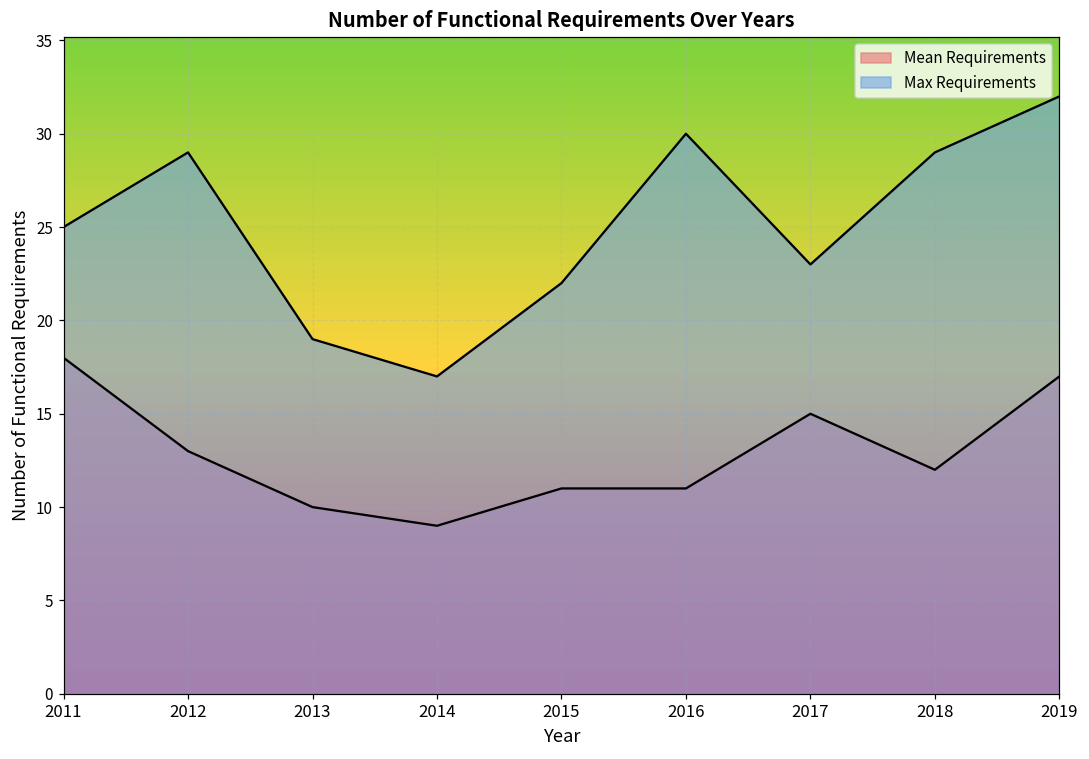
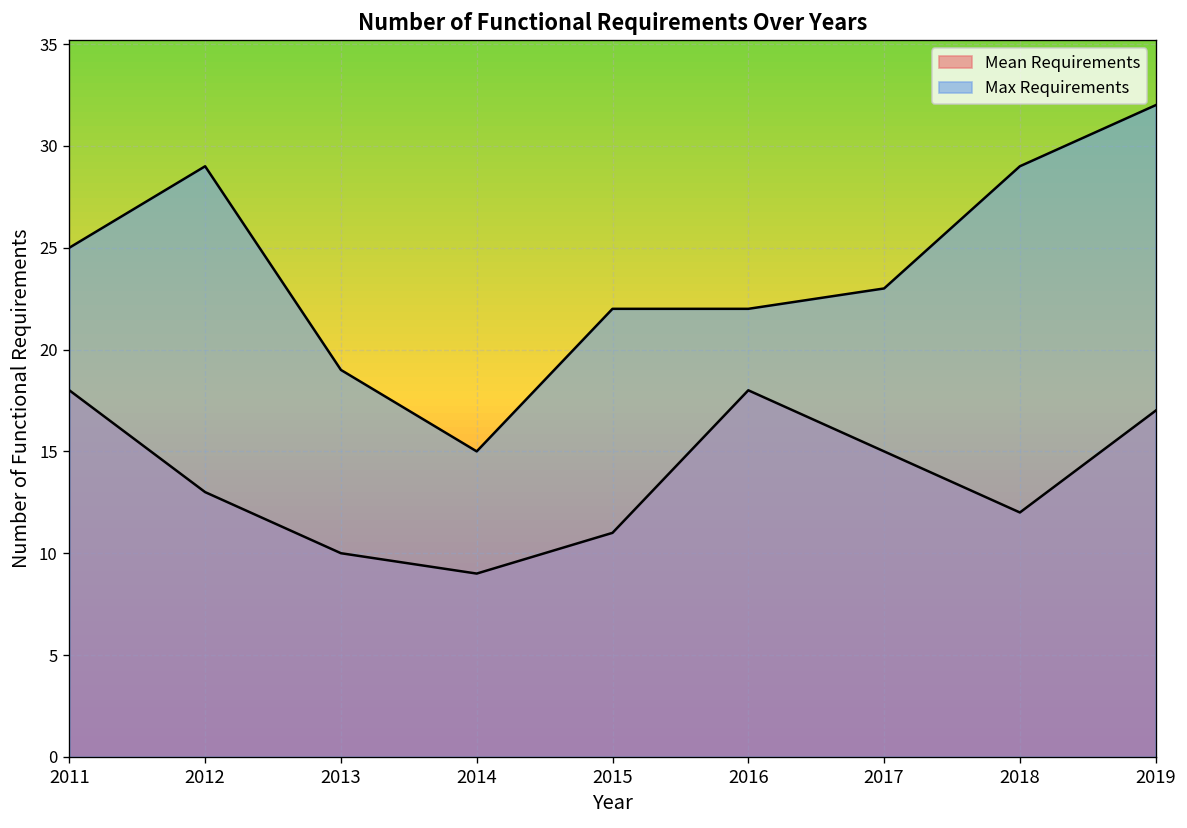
Max Requirements, 2014: 17 -> 15
Mean Requirements, 2016: 11 -> 18
Max Requirements, 2016: 30 -> 22
